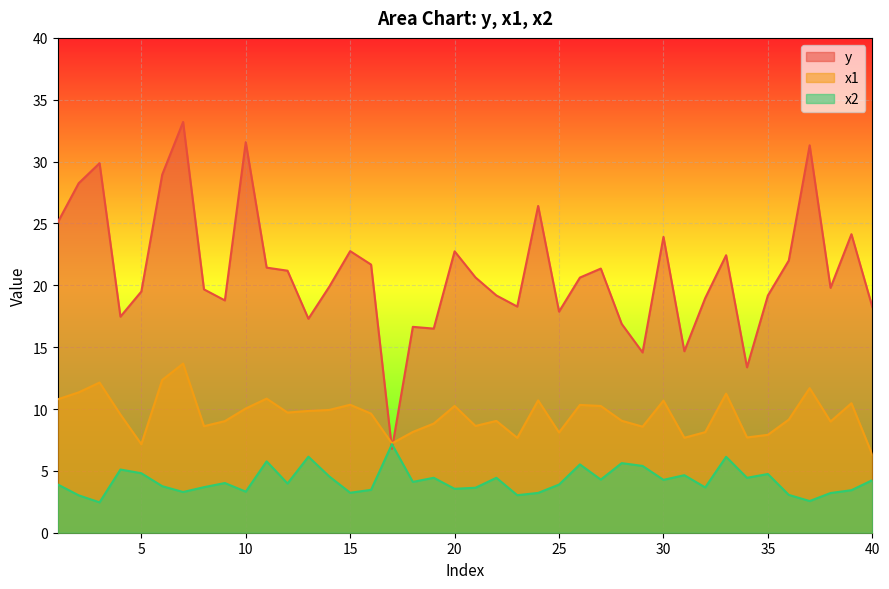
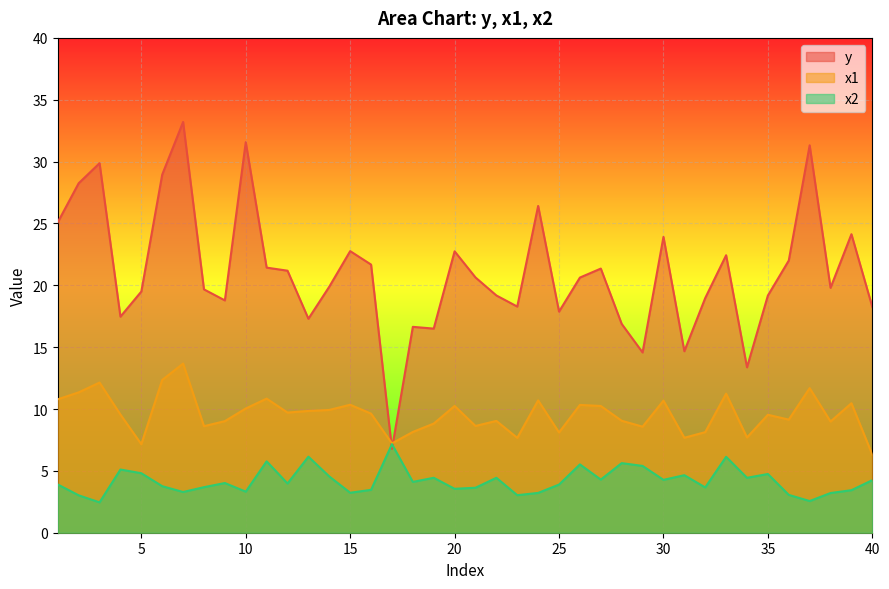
x1, 35: 7.9 -> 9.5
